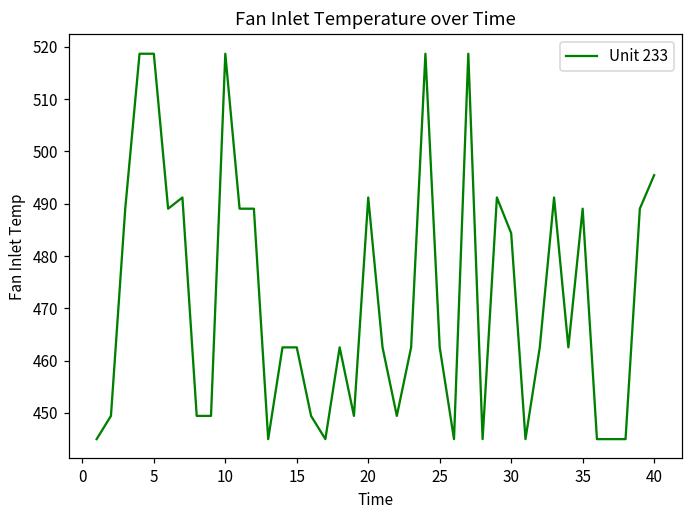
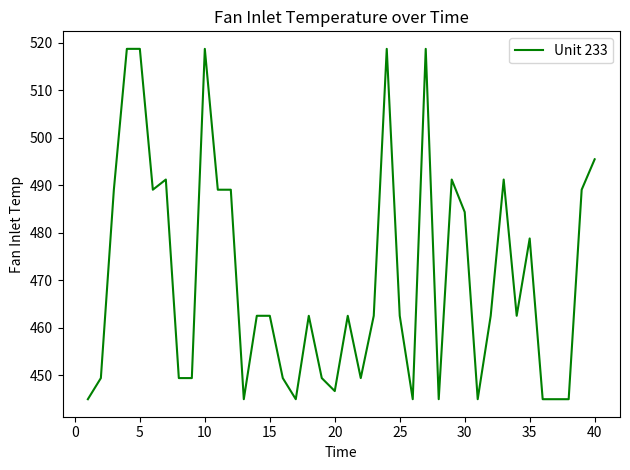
20: 491 -> 447
35: 489 -> 479
